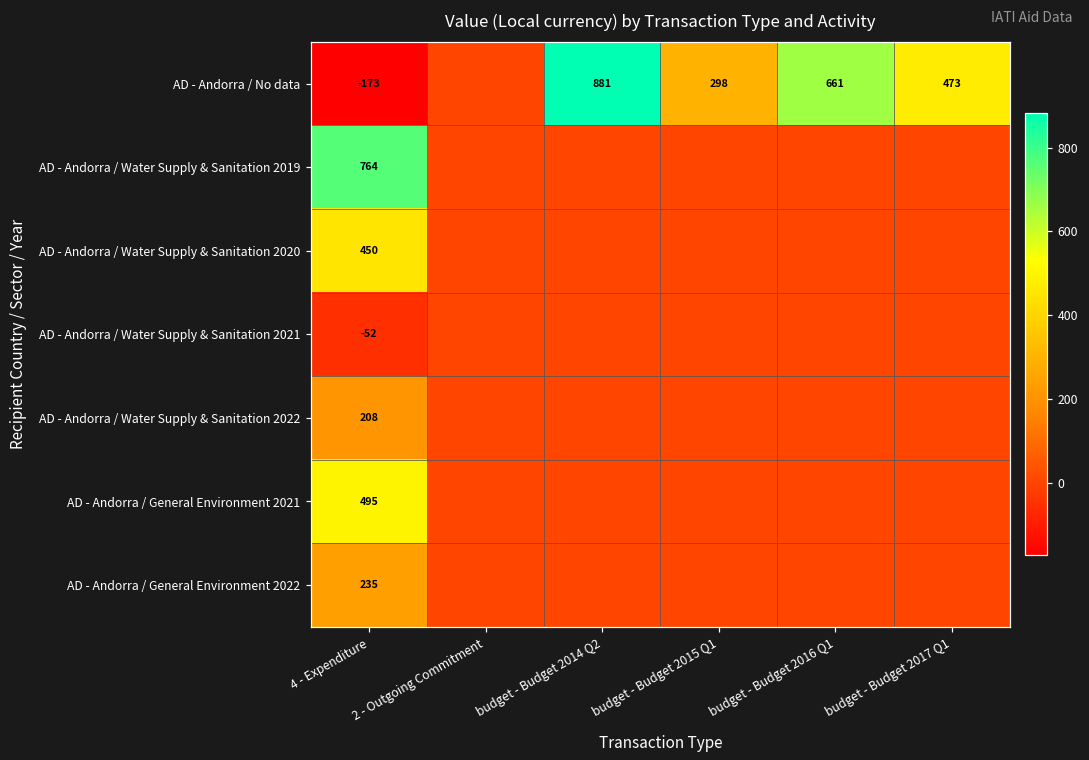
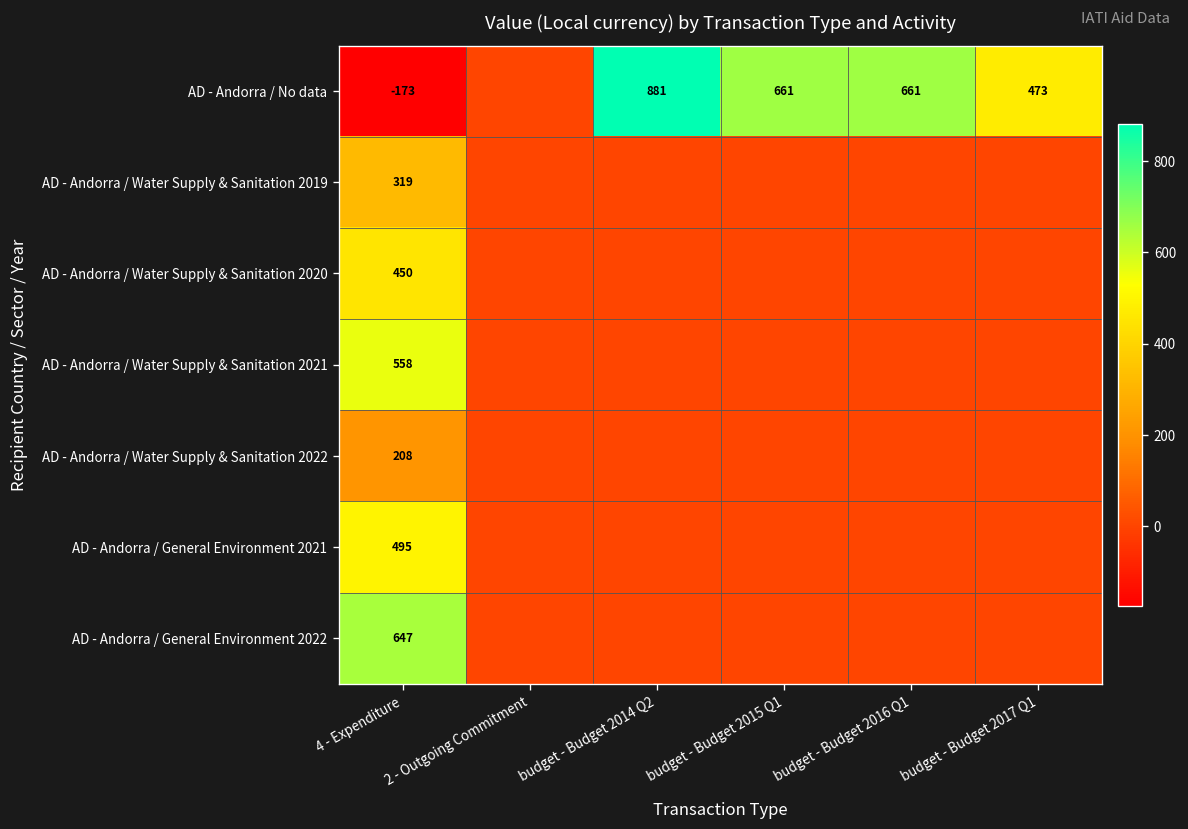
AD - Andorra / No data, budget - Budget 2015 Q1: 298 -> 661
AD - Andorra / Water Supply & Sanitation 2019, 4 - Expenditure: 764 -> 319
AD - Andorra / Water Supply & Sanitation 2021, 4 - Expenditure: -52 -> 558
AD - Andorra / General Environment 2022, 4 - Expenditure: 235 -> 647
